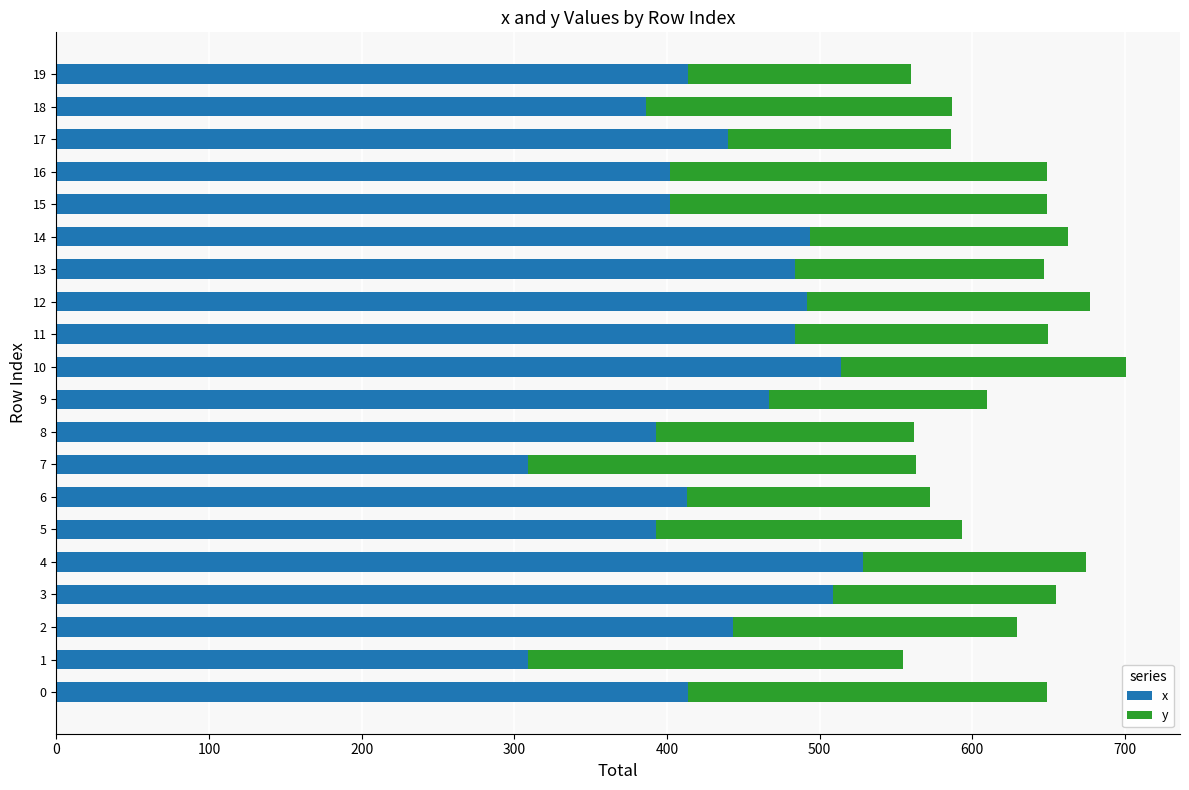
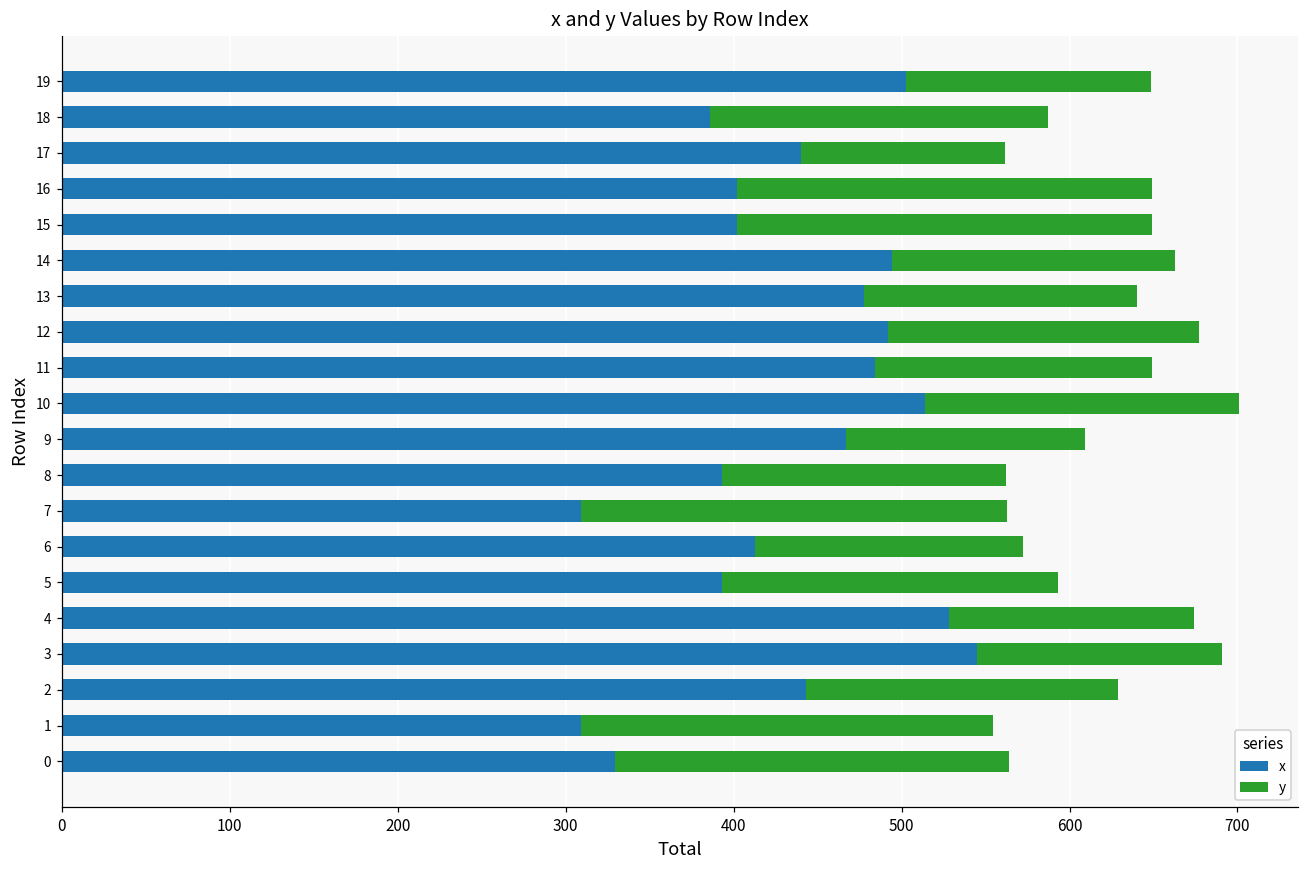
x, 19: 414 -> 503
y, 17: 146 -> 122
x, 13: 484 -> 477
x, 3: 509 -> 545
x, 0: 414 -> 329
